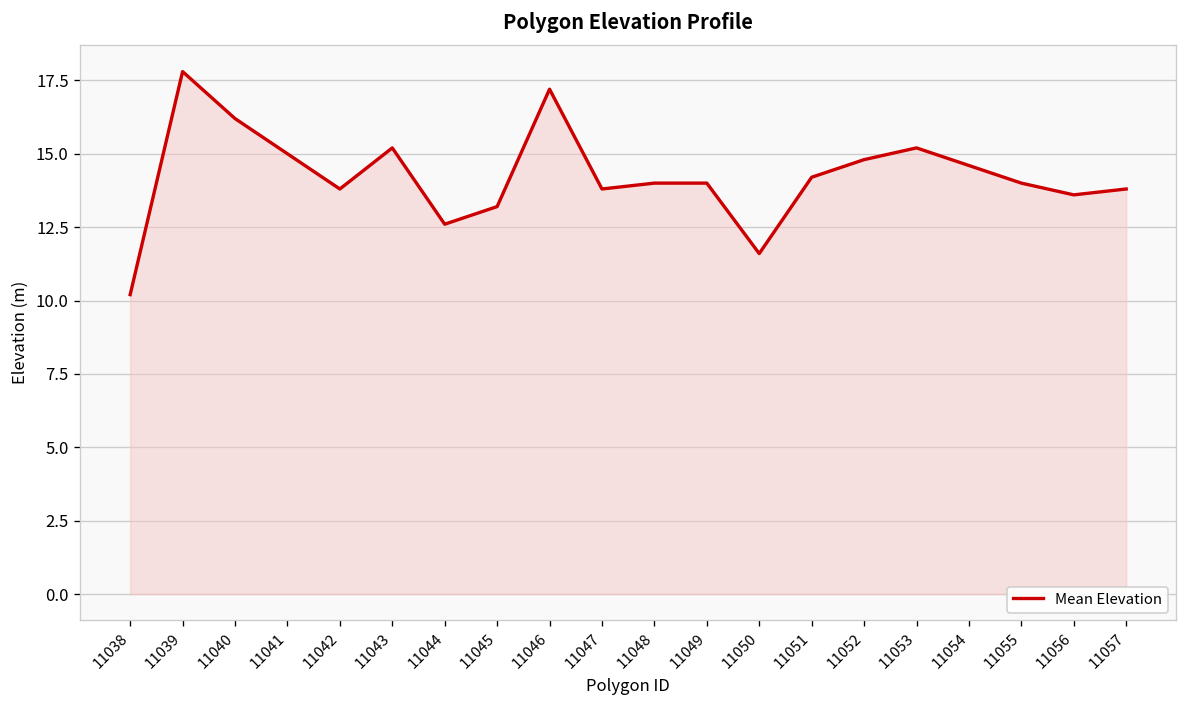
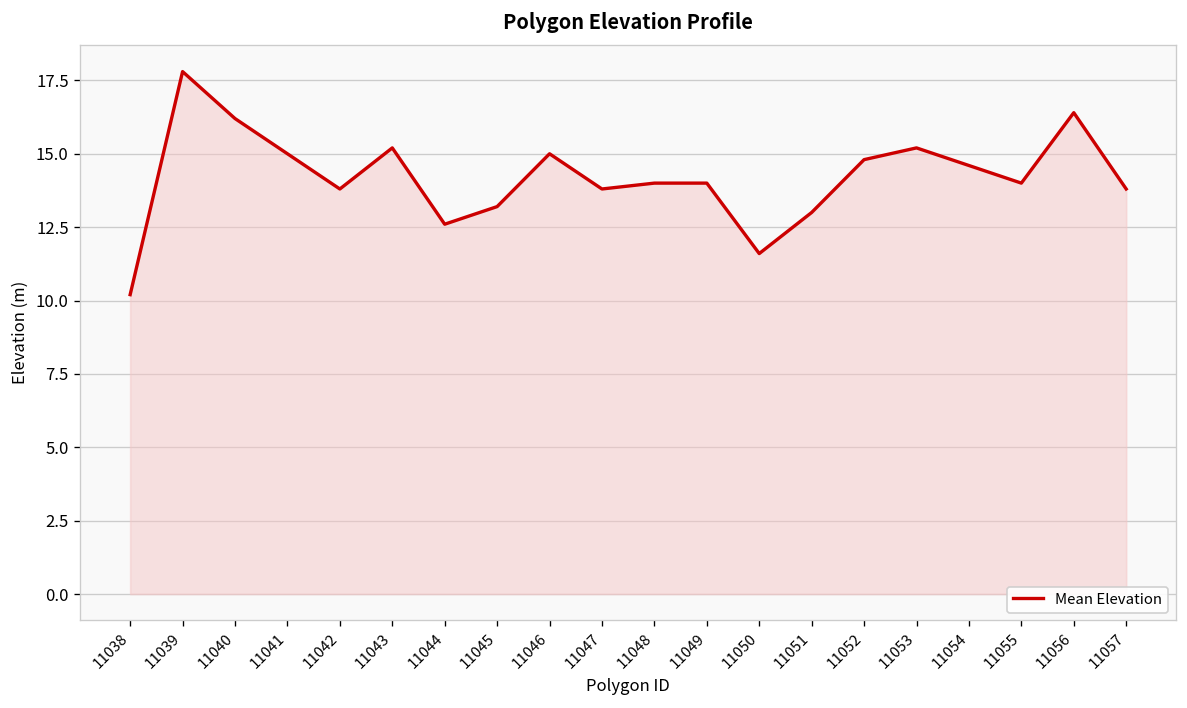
11046: 17.2 -> 15.0
11051: 14.2 -> 13.0
11056: 13.6 -> 16.4
